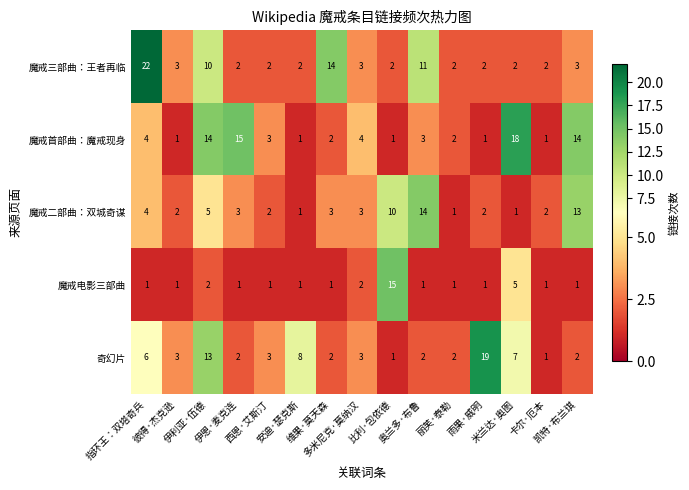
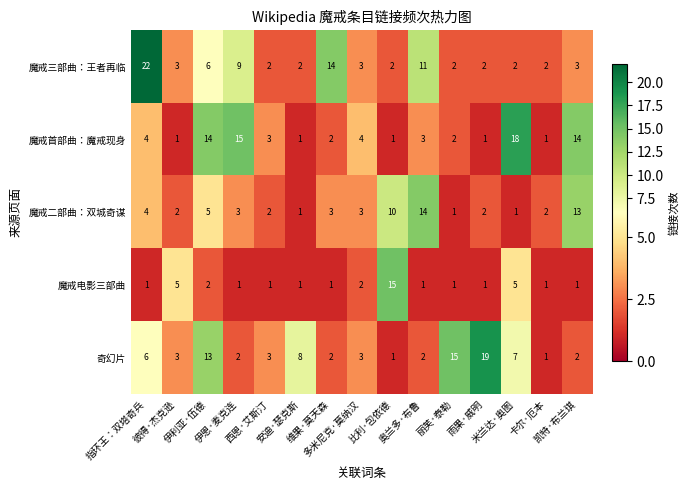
魔戒三部曲：王者再临, 伊利亚·伍德: 10 -> 6
魔戒三部曲：王者再临, 伊恩·麦克连: 2 -> 9
魔戒电影三部曲, 彼得·杰克逊: 1 -> 5
奇幻片, 丽芙·泰勒: 2 -> 15
